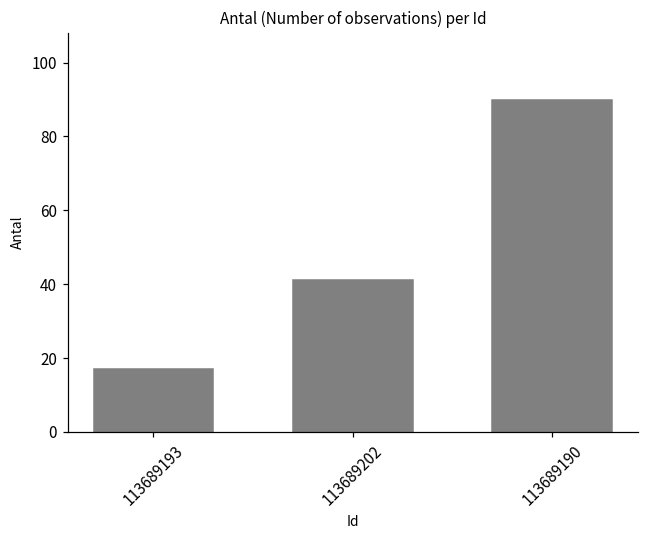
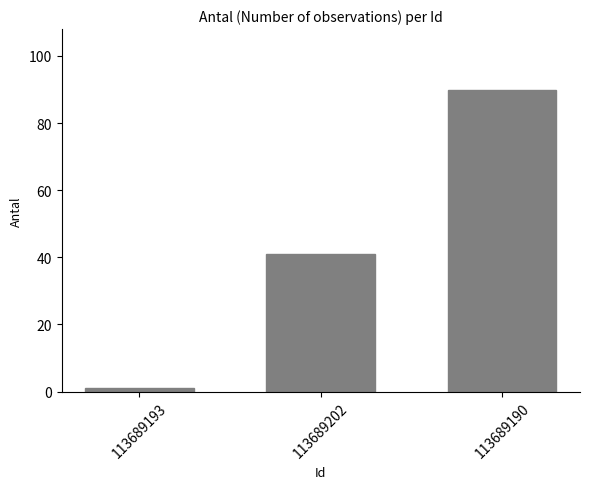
113689193: 17 -> 1
